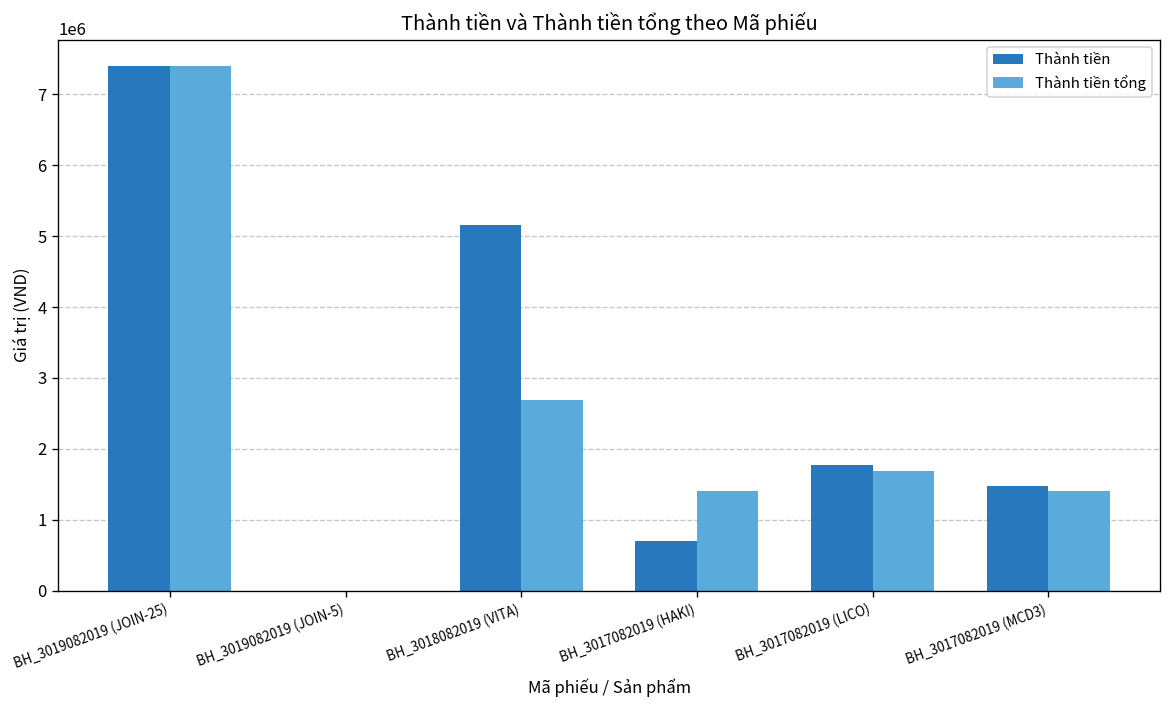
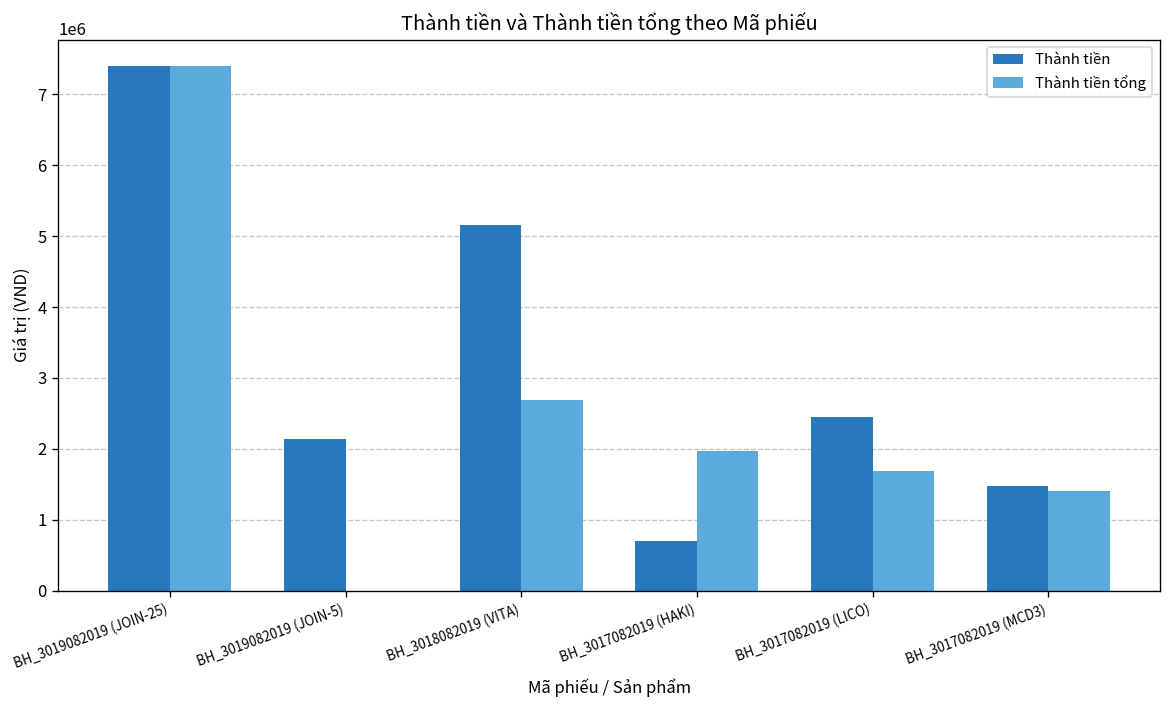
Thành tiền, BH_3019082019 (JOIN-5): 0 -> 2100000
Thành tiền tổng, BH_3017082019 (HAKI): 1400000 -> 2000000
Thành tiền, BH_3017082019 (LICO): 1800000 -> 2400000
